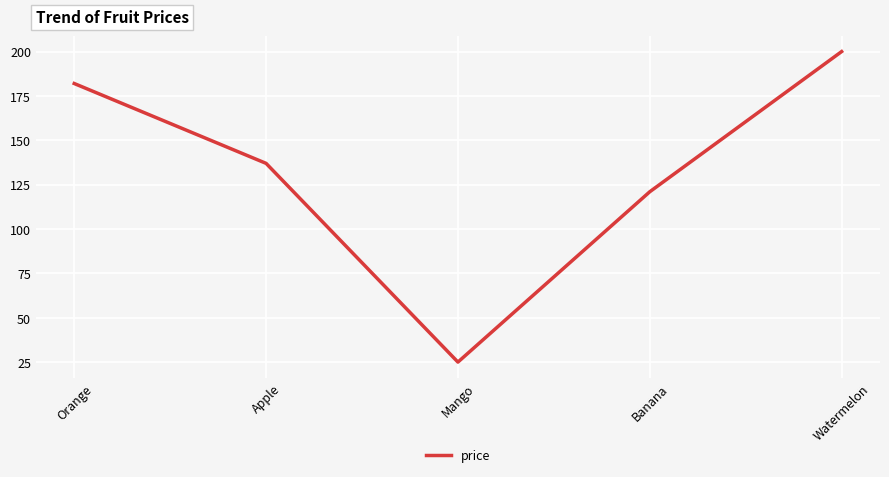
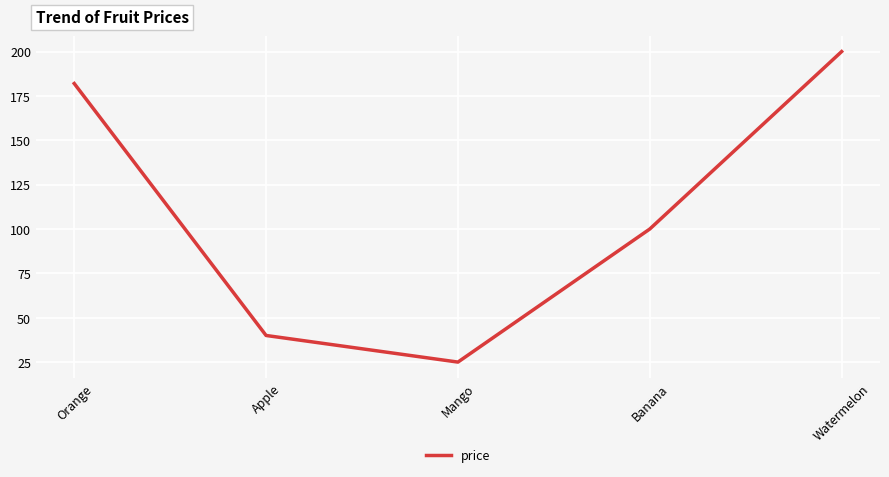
Apple: 137 -> 40
Banana: 121 -> 100
